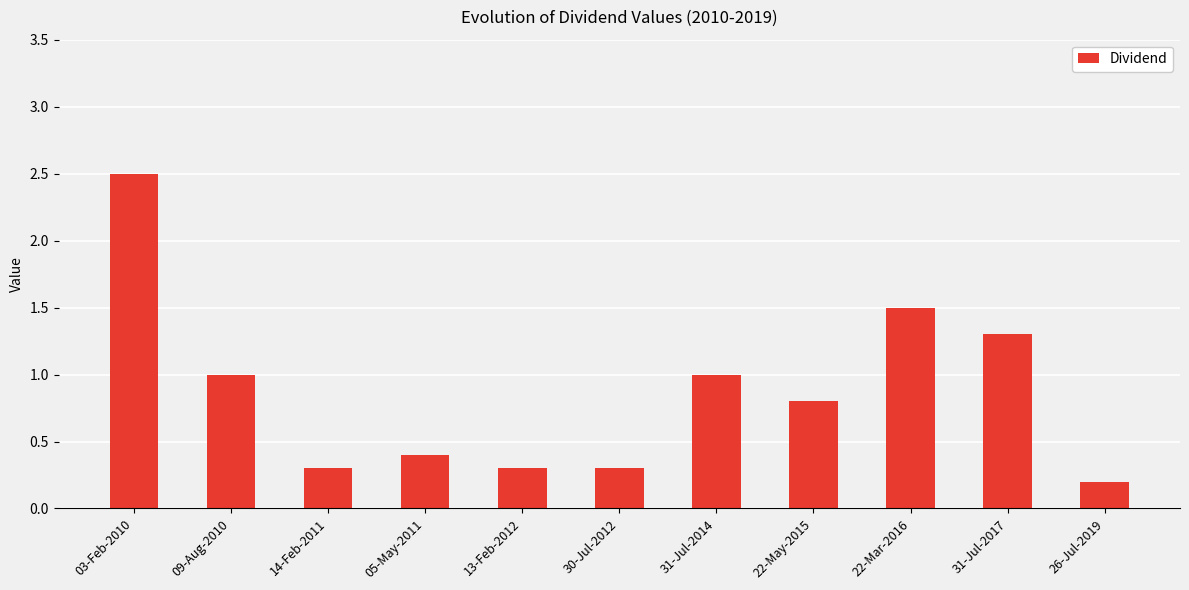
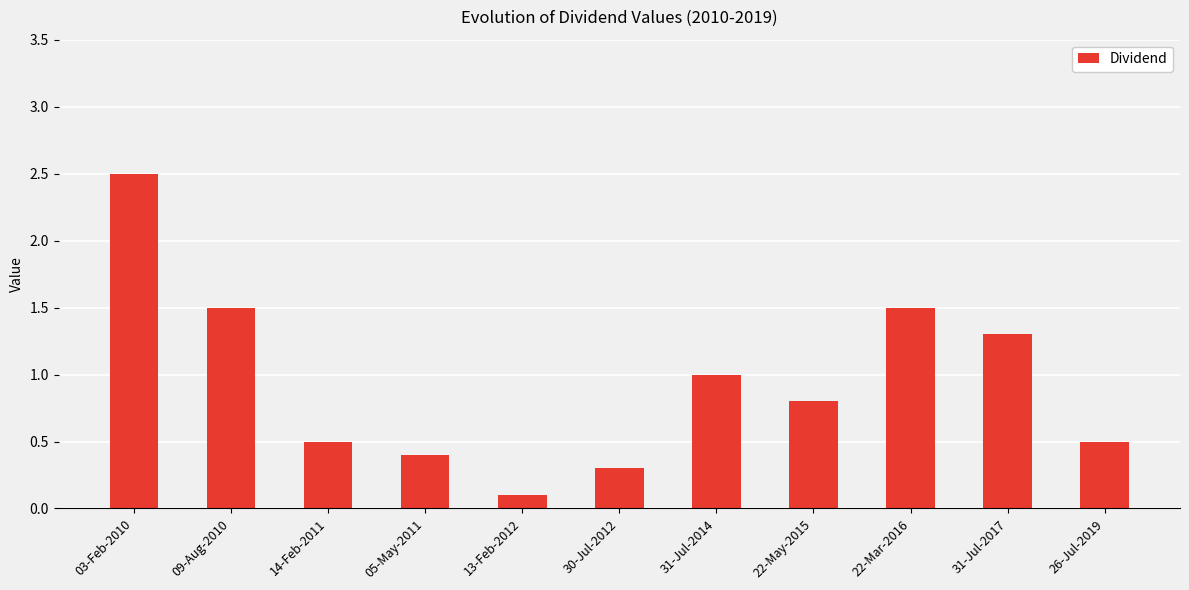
09-Aug-2010: 1.0 -> 1.5
14-Feb-2011: 0.3 -> 0.5
13-Feb-2012: 0.3 -> 0.1
26-Jul-2019: 0.2 -> 0.5
